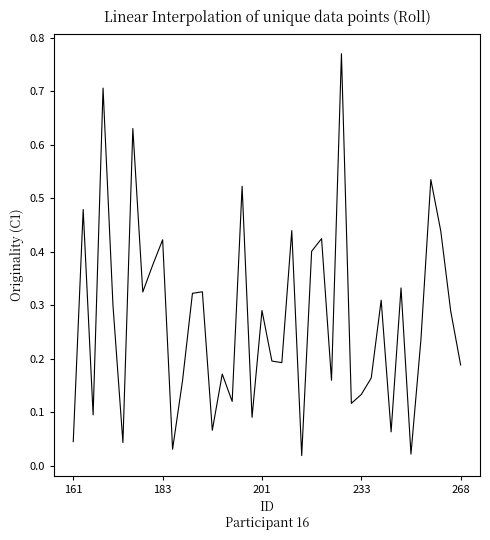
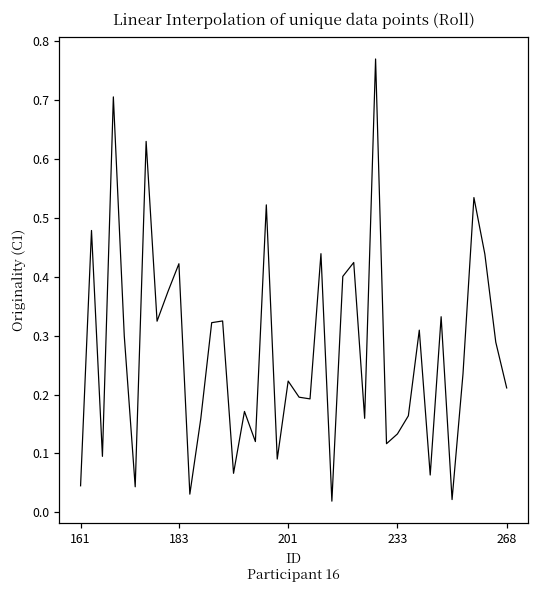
201: 0.29 -> 0.22
268: 0.19 -> 0.21
